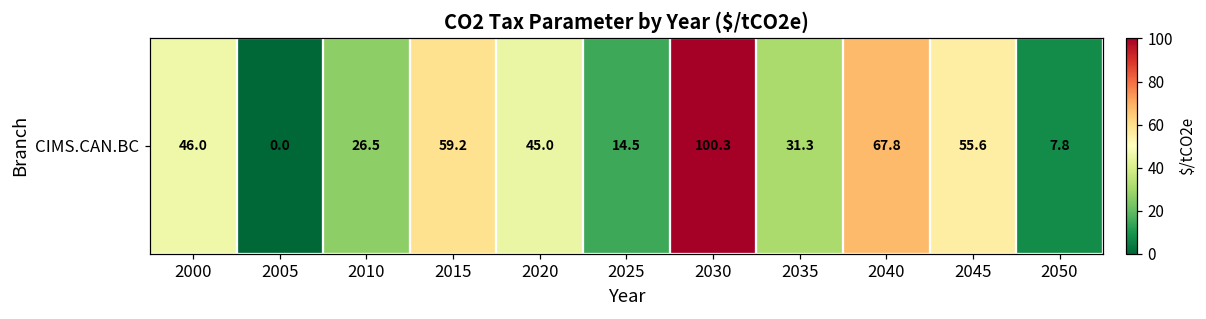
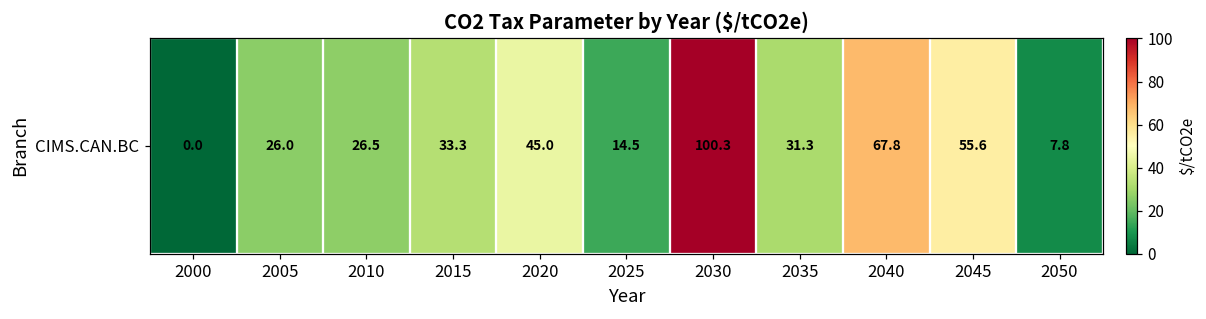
CIMS.CAN.BC, 2000: 46.0 -> 0.0
CIMS.CAN.BC, 2005: 0.0 -> 26.0
CIMS.CAN.BC, 2015: 59.2 -> 33.3
